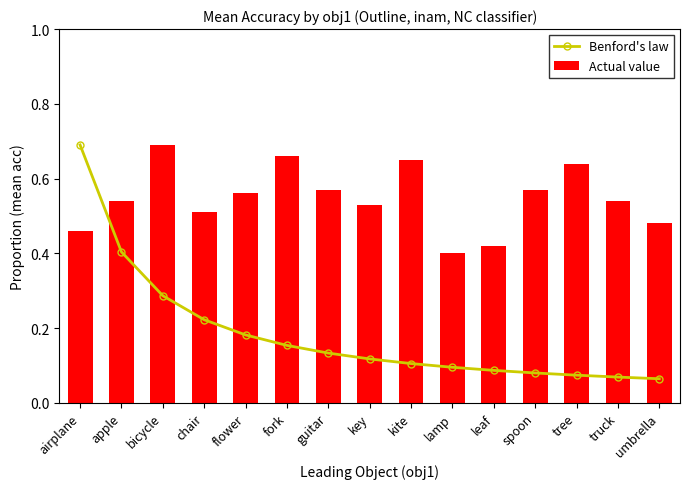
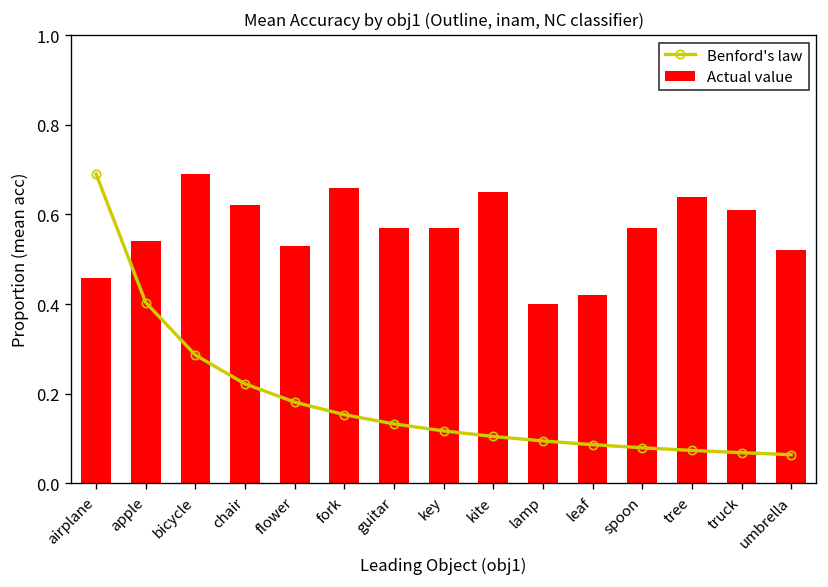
Actual value, chair: 0.51 -> 0.62
Actual value, flower: 0.56 -> 0.53
Actual value, key: 0.53 -> 0.57
Actual value, truck: 0.54 -> 0.61
Actual value, umbrella: 0.48 -> 0.52
